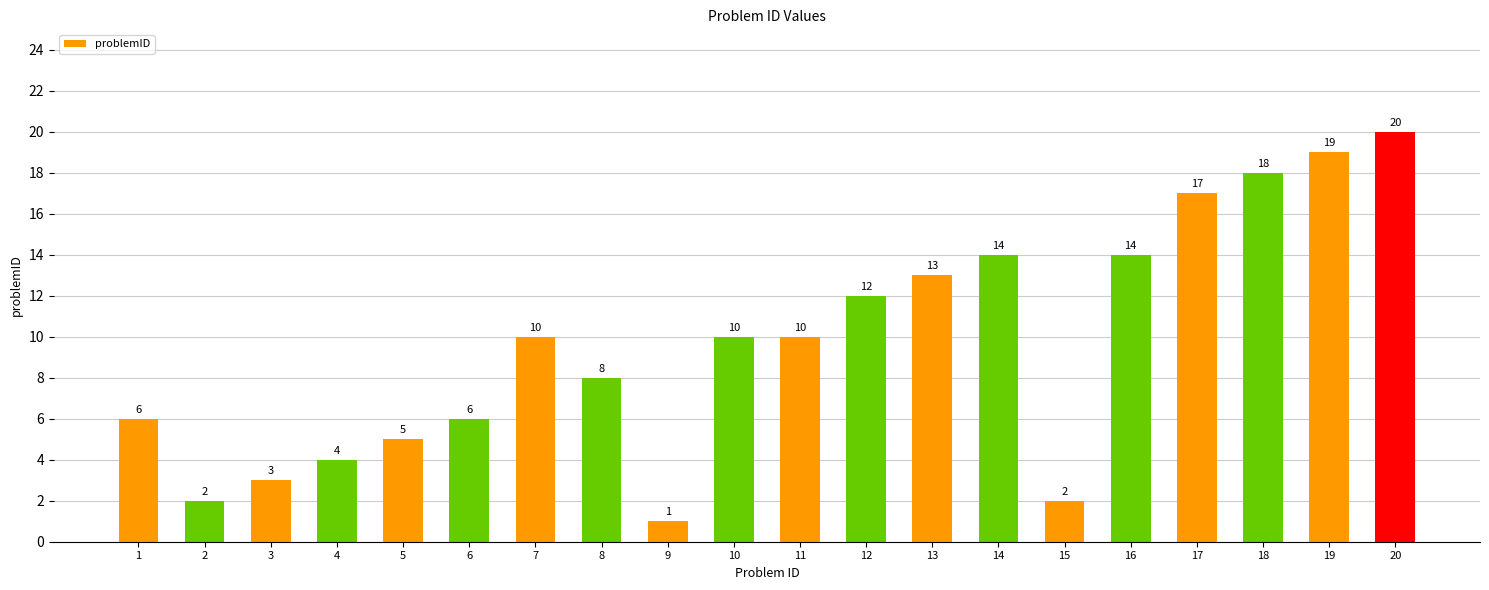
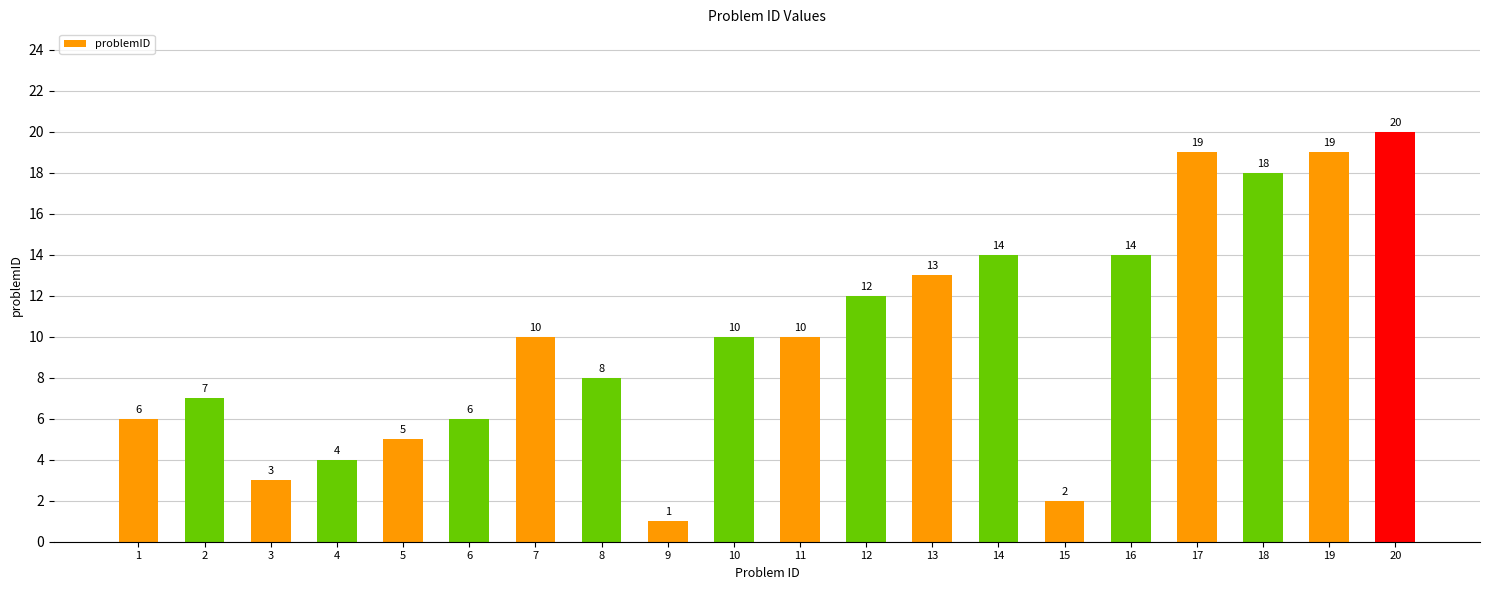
2: 2 -> 7
17: 17 -> 19
